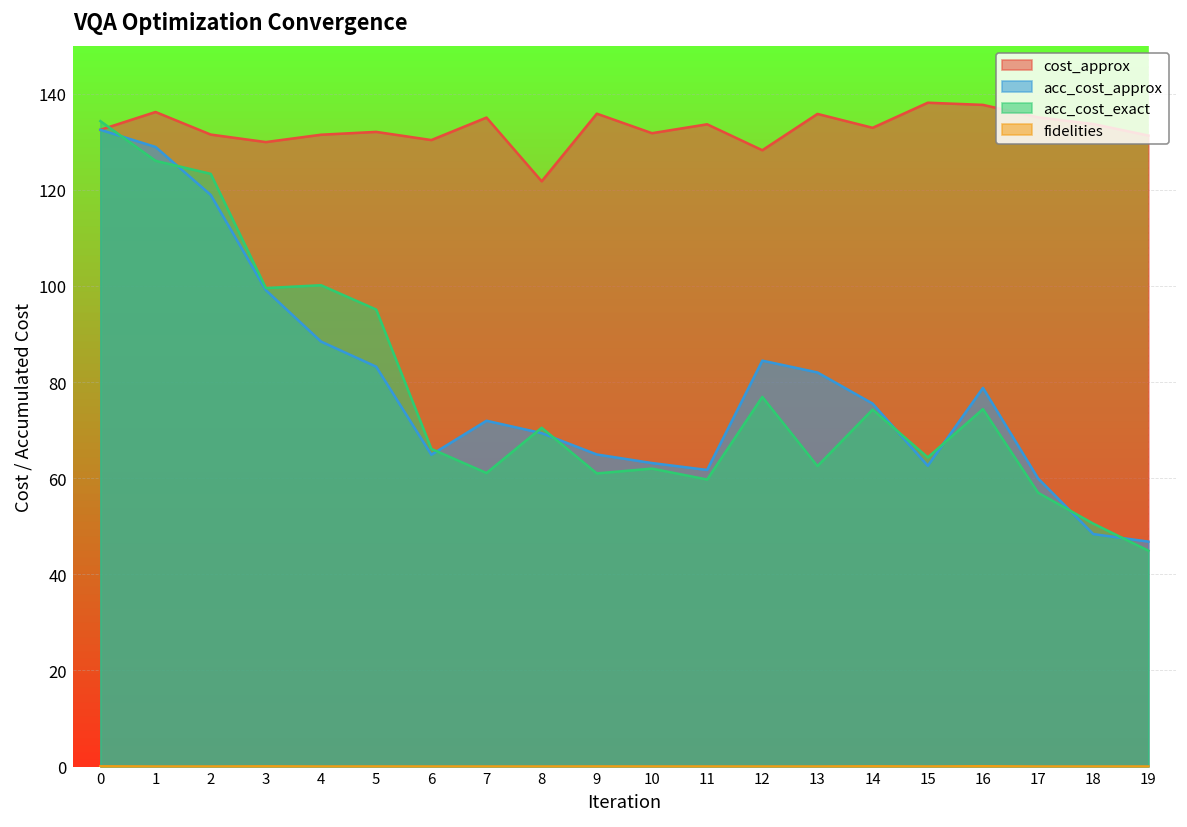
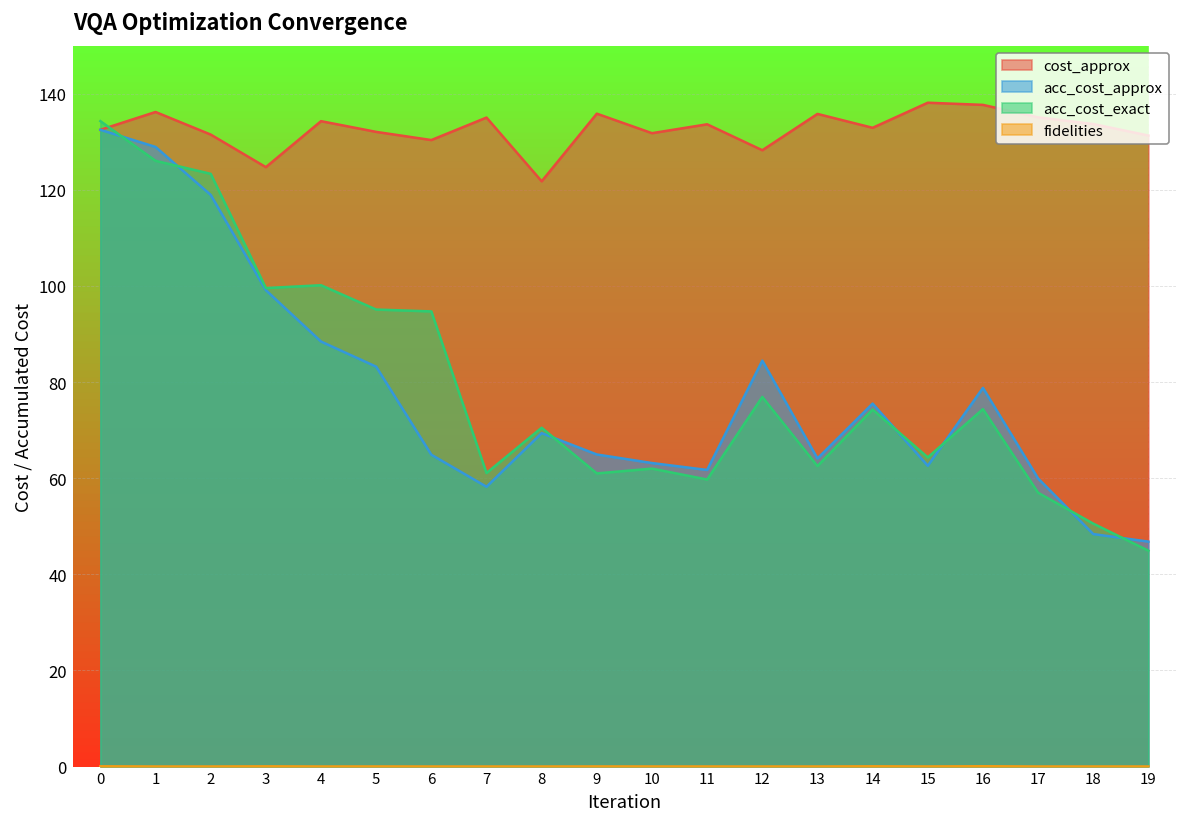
cost_approx, 3: 130 -> 125
cost_approx, 4: 131 -> 134
acc_cost_exact, 6: 66 -> 95
acc_cost_approx, 7: 72 -> 58
acc_cost_approx, 13: 82 -> 64
